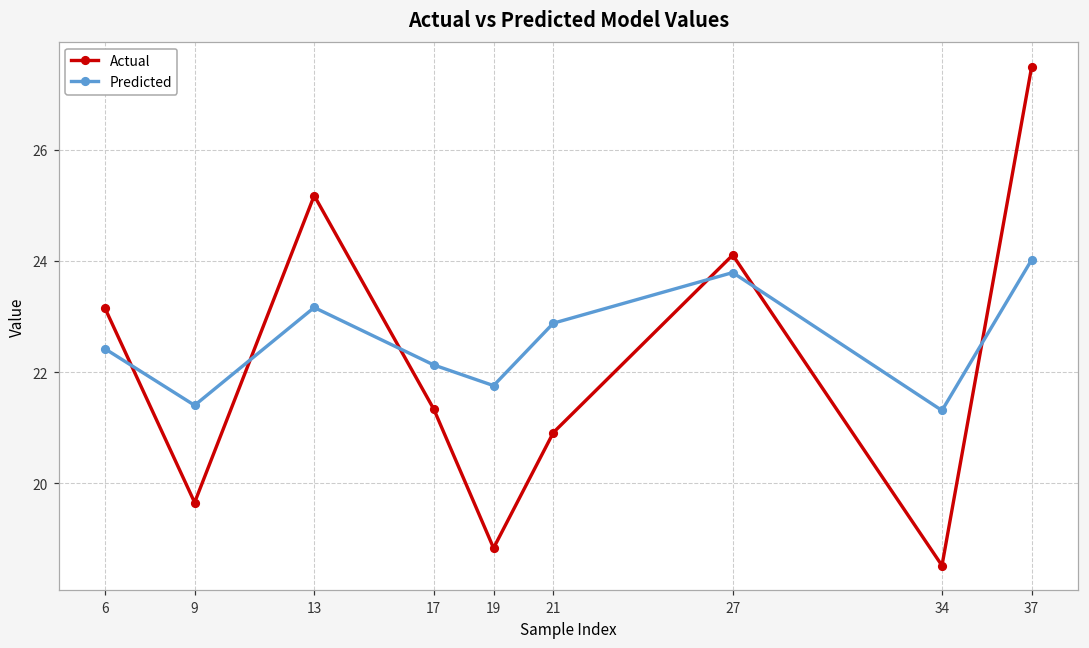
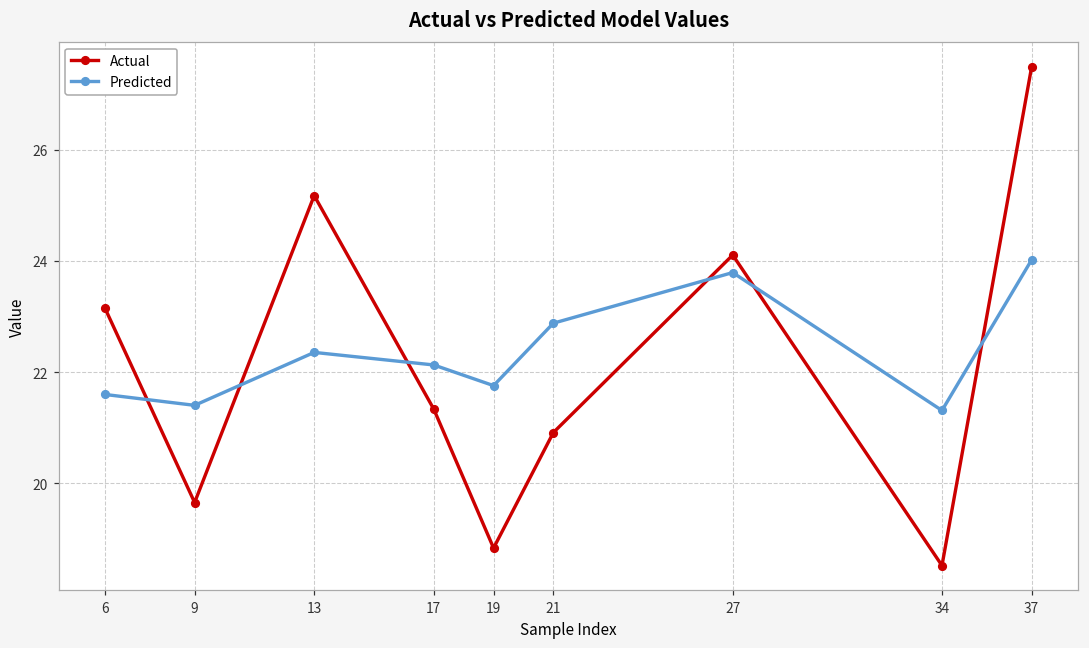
Predicted, 6: 22.4 -> 21.6
Predicted, 13: 23.2 -> 22.4
